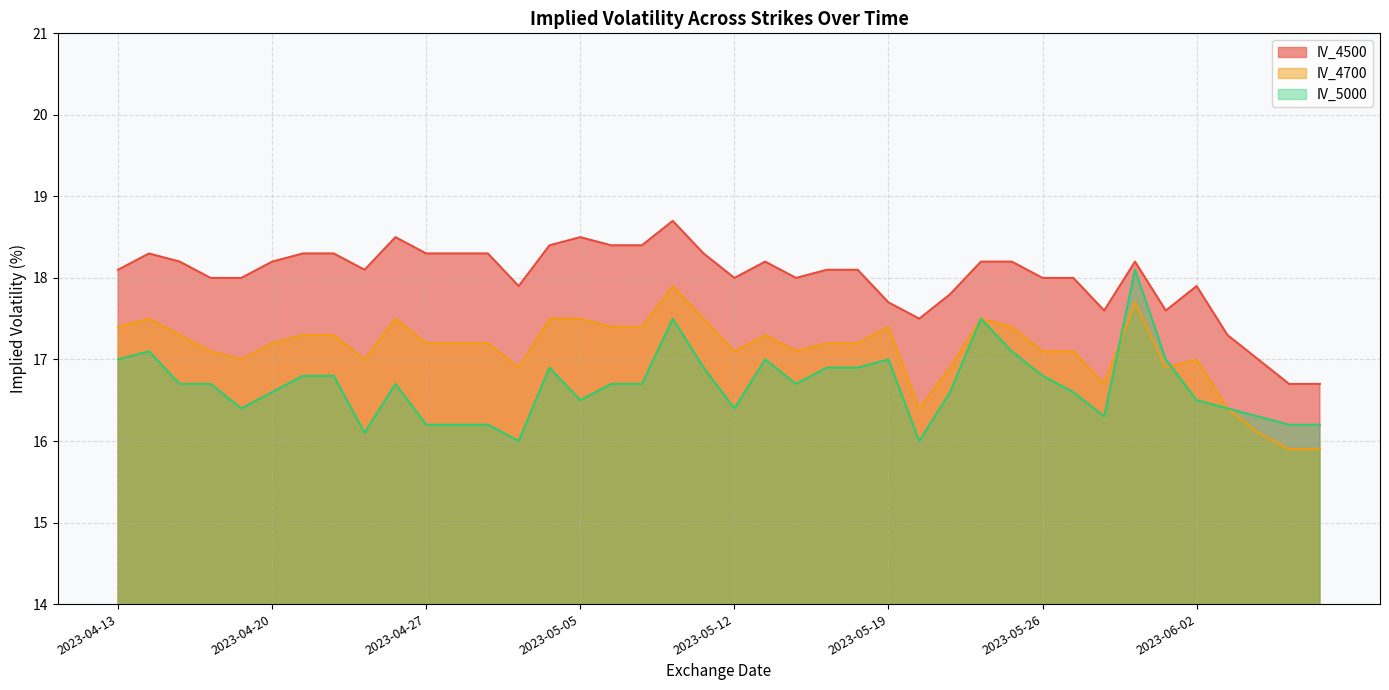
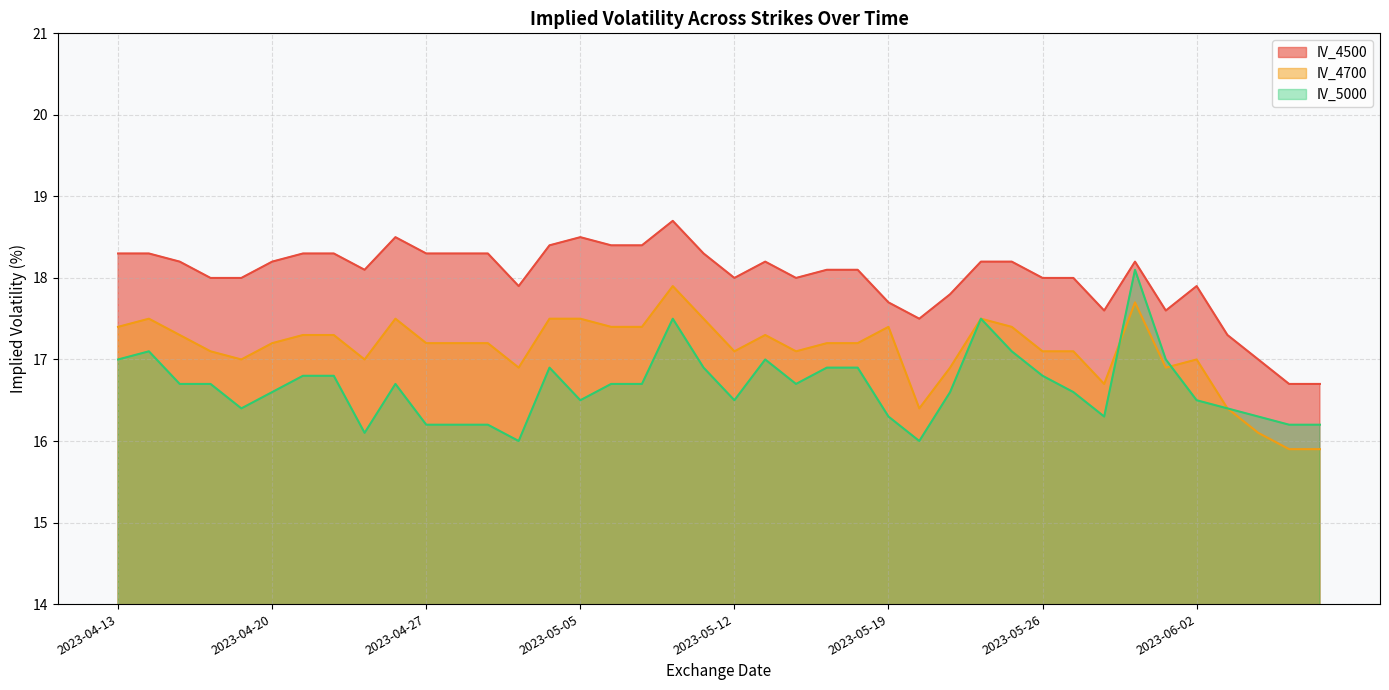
IV_4500, 2023-04-13: 18.1 -> 18.3
IV_5000, 2023-05-12: 16.4 -> 16.5
IV_5000, 2023-05-19: 17.0 -> 16.3
